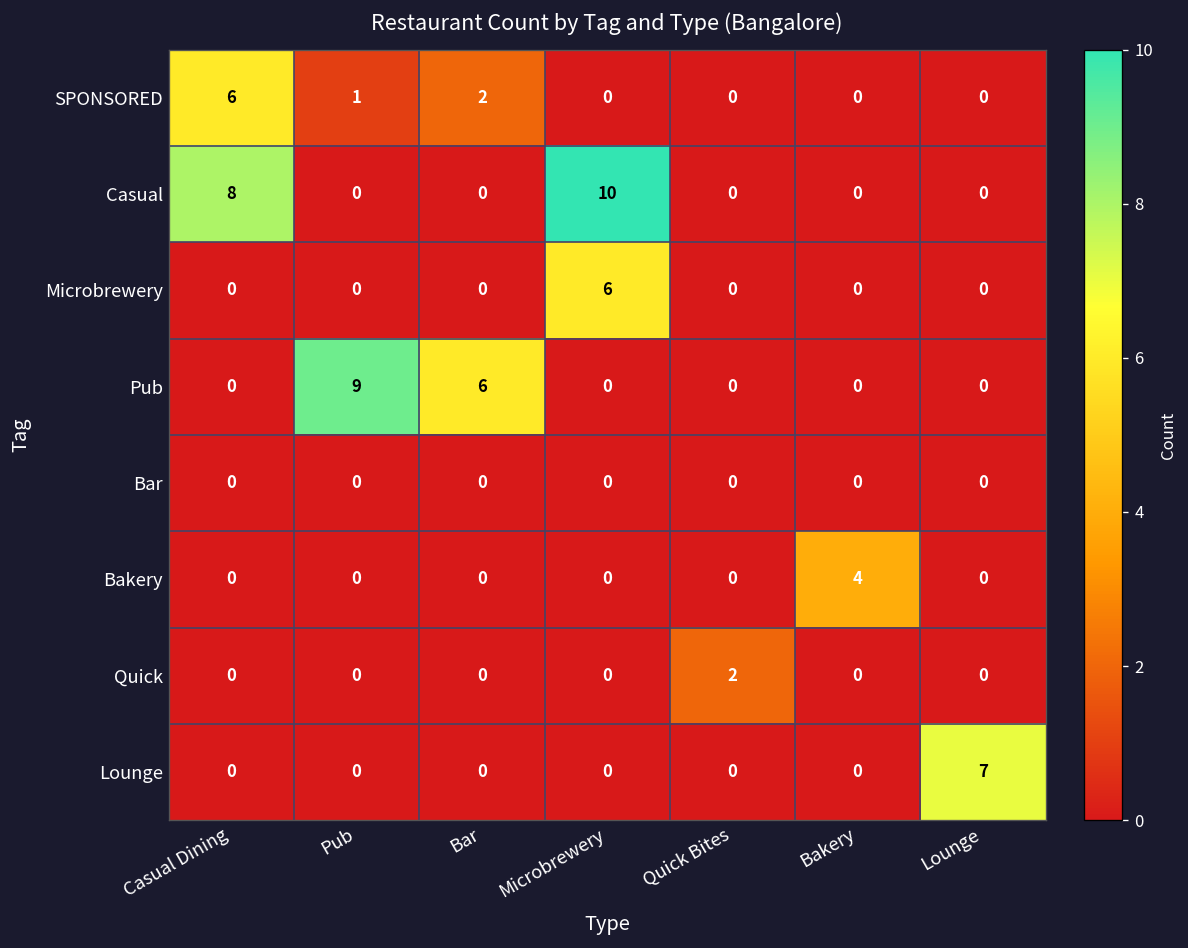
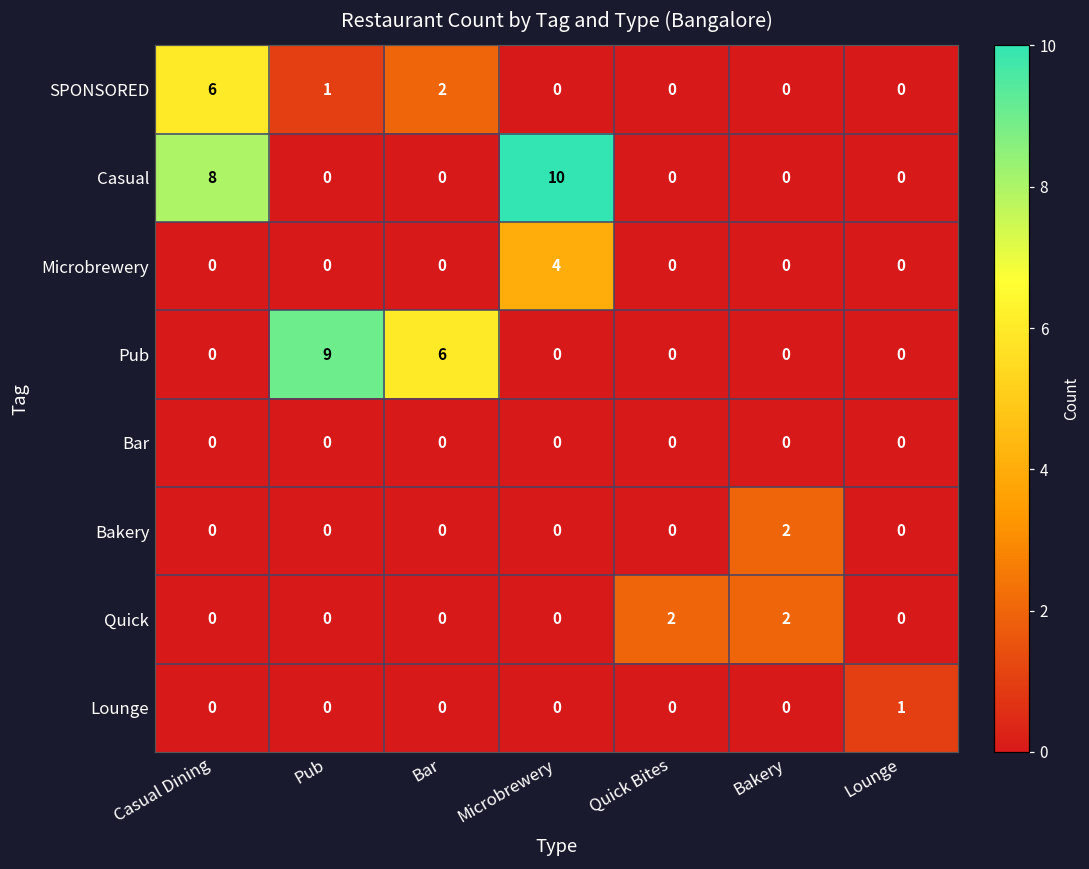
Microbrewery, Microbrewery: 6 -> 4
Bakery, Bakery: 4 -> 2
Quick, Bakery: 0 -> 2
Lounge, Lounge: 7 -> 1
